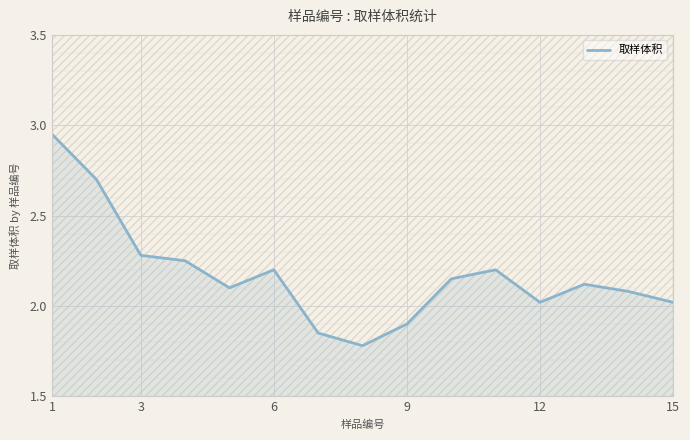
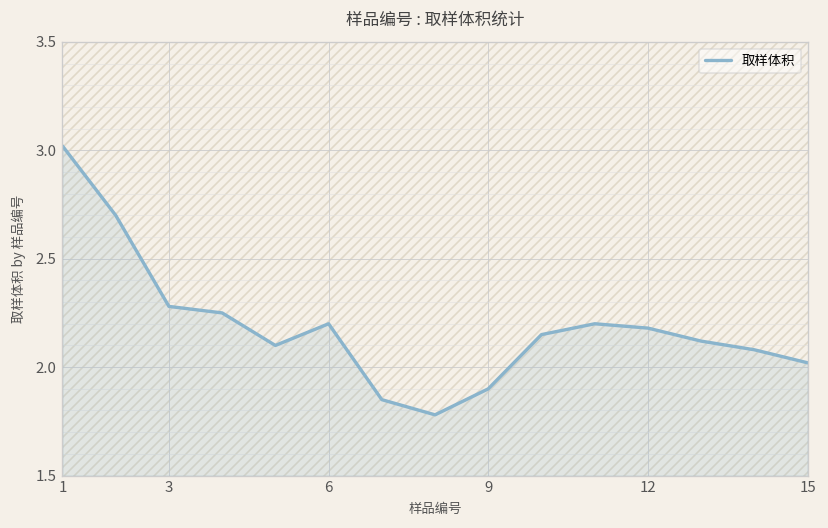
取样体积, 1: 2.95 -> 3.02
取样体积, 12: 2.02 -> 2.18
